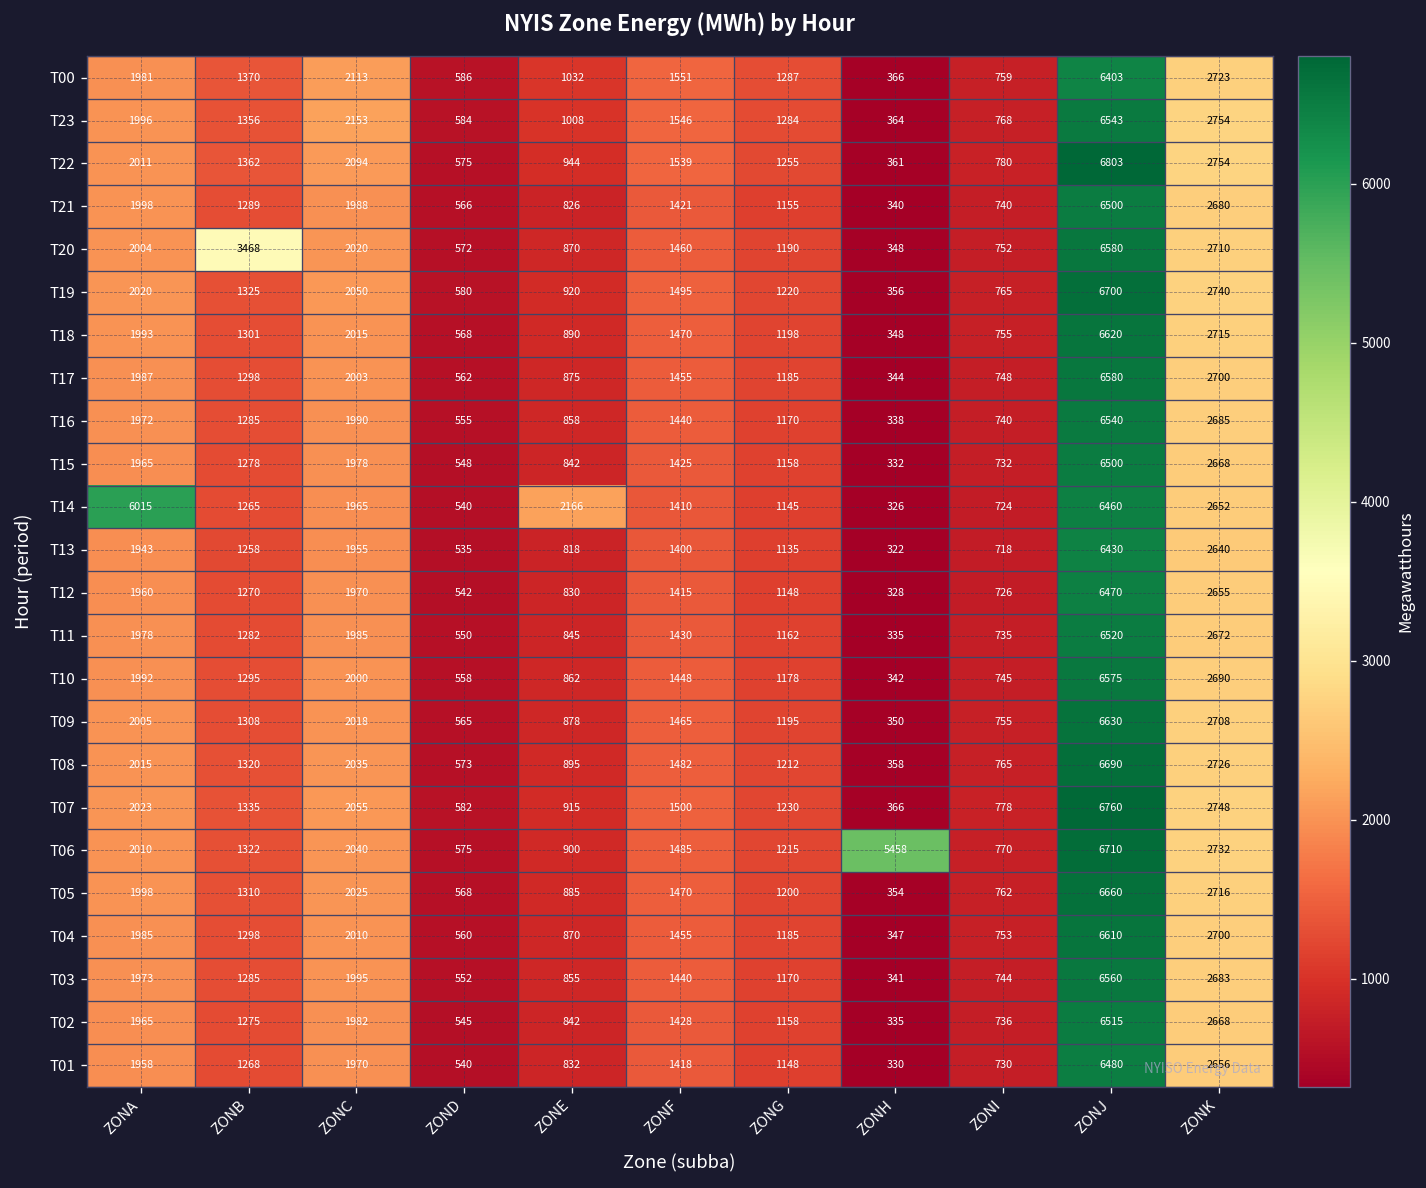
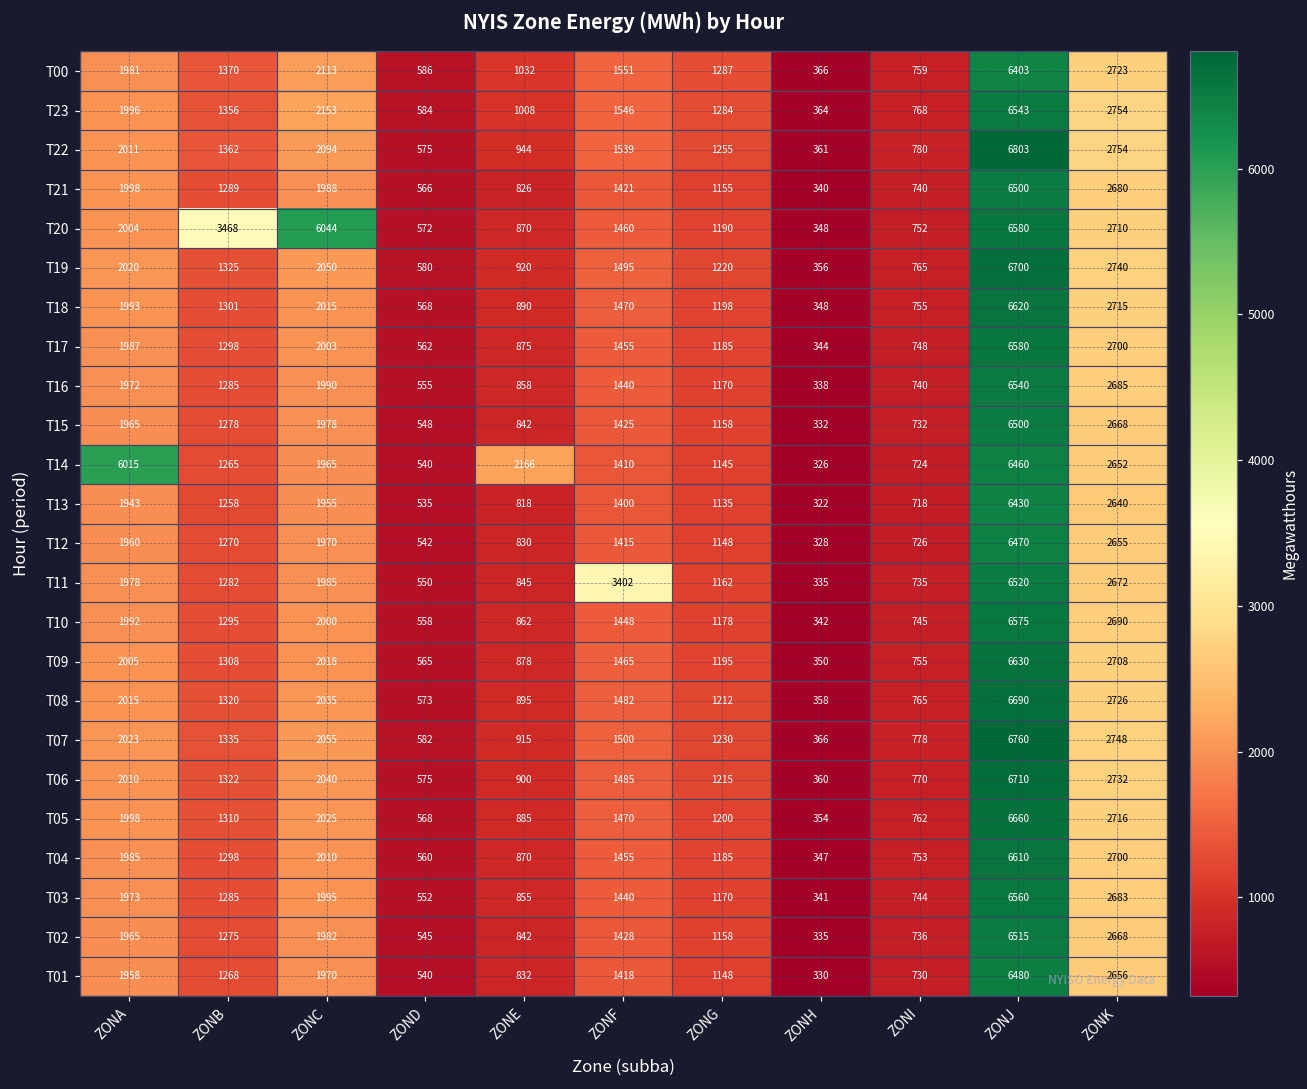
T20, ZONC: 2020 -> 6044
T11, ZONF: 1430 -> 3402
T06, ZONH: 5458 -> 360
